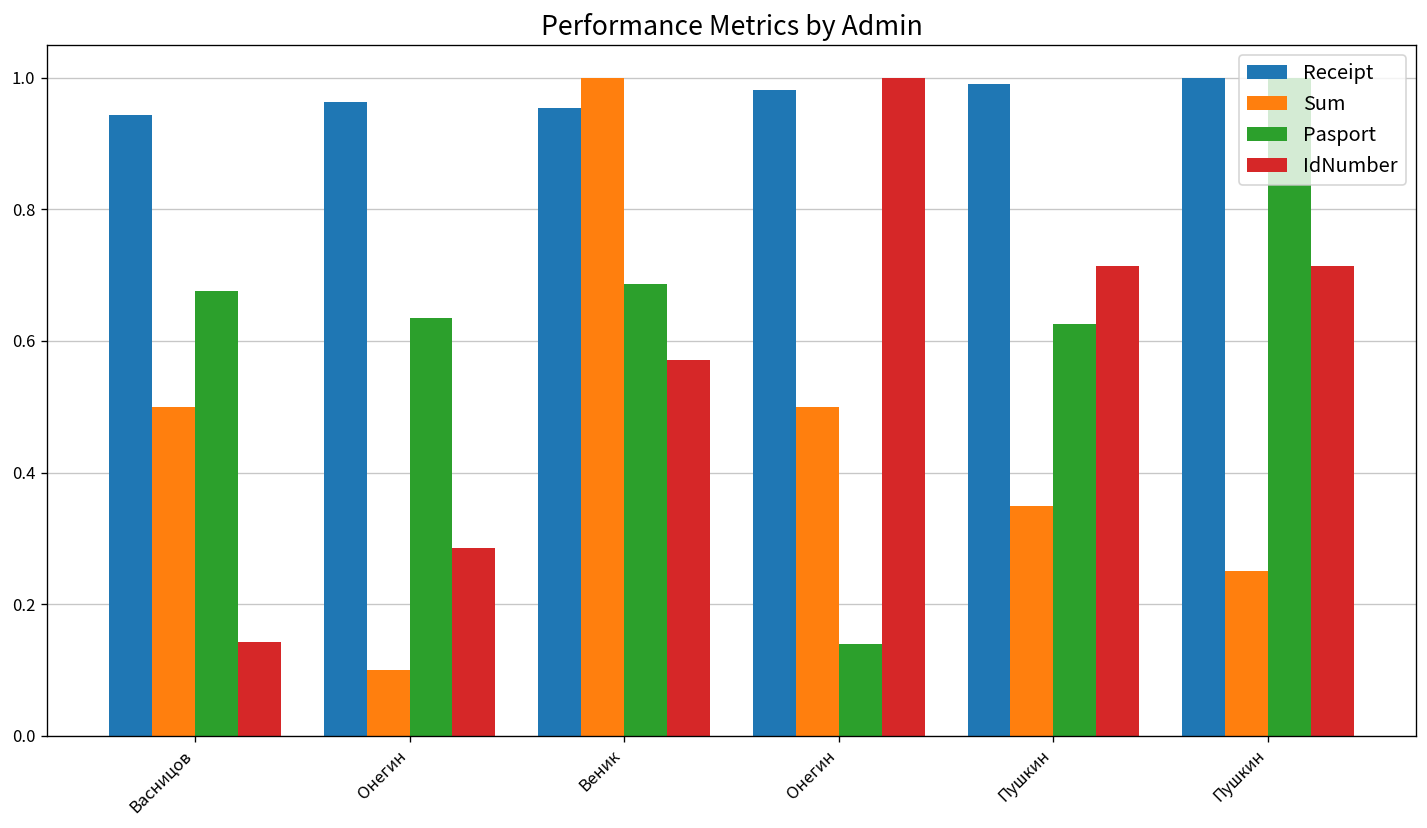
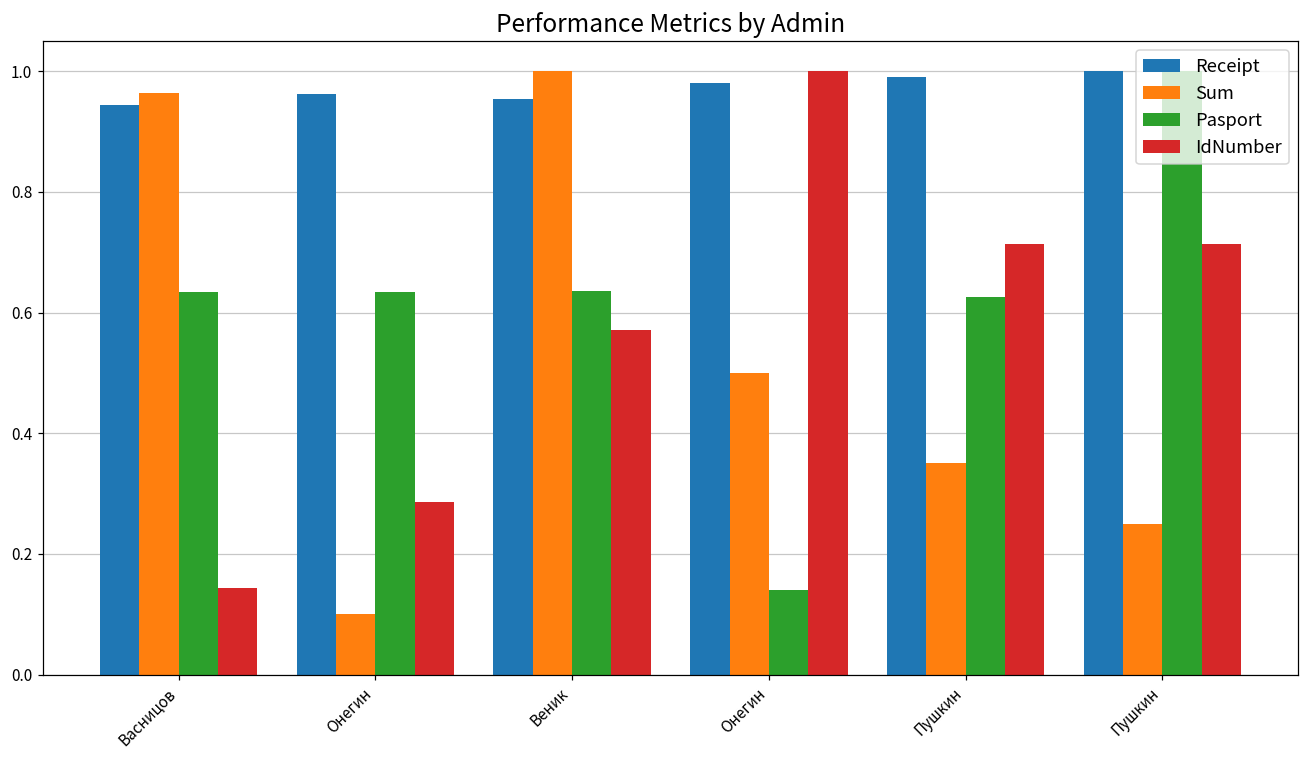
Sum, Васницов: 0.50 -> 0.96
Pasport, Васницов: 0.68 -> 0.63
Pasport, Веник: 0.69 -> 0.64
